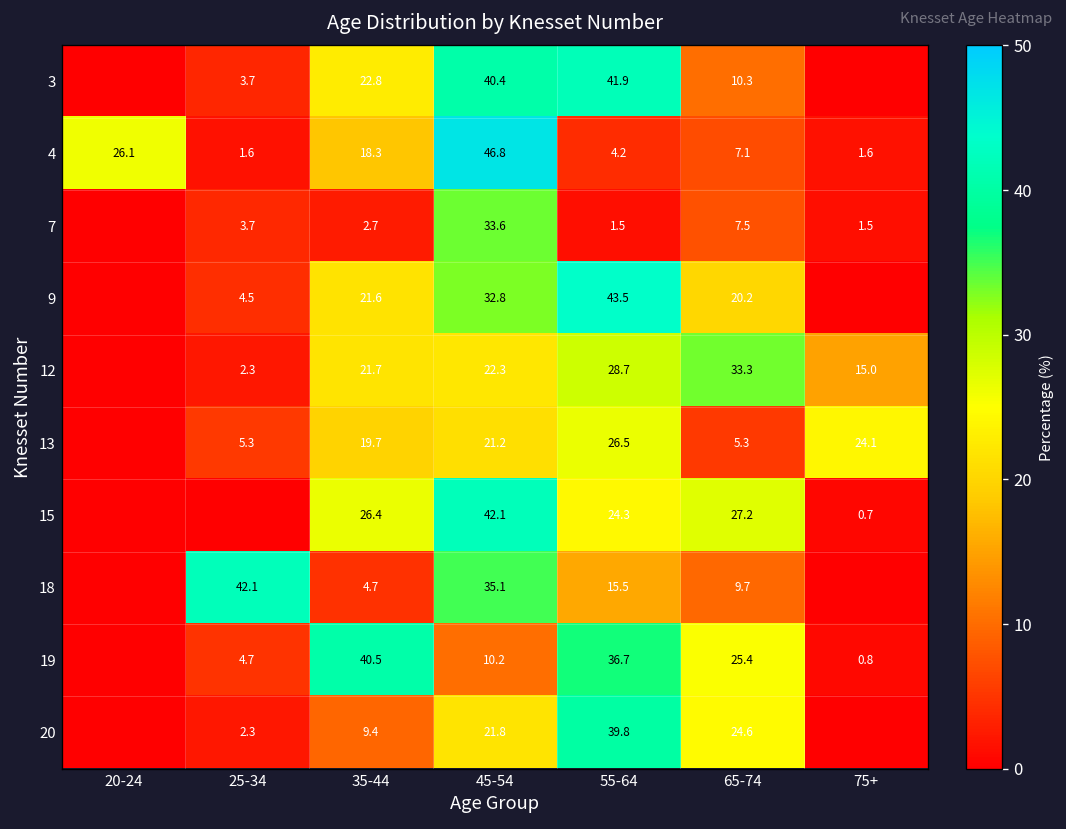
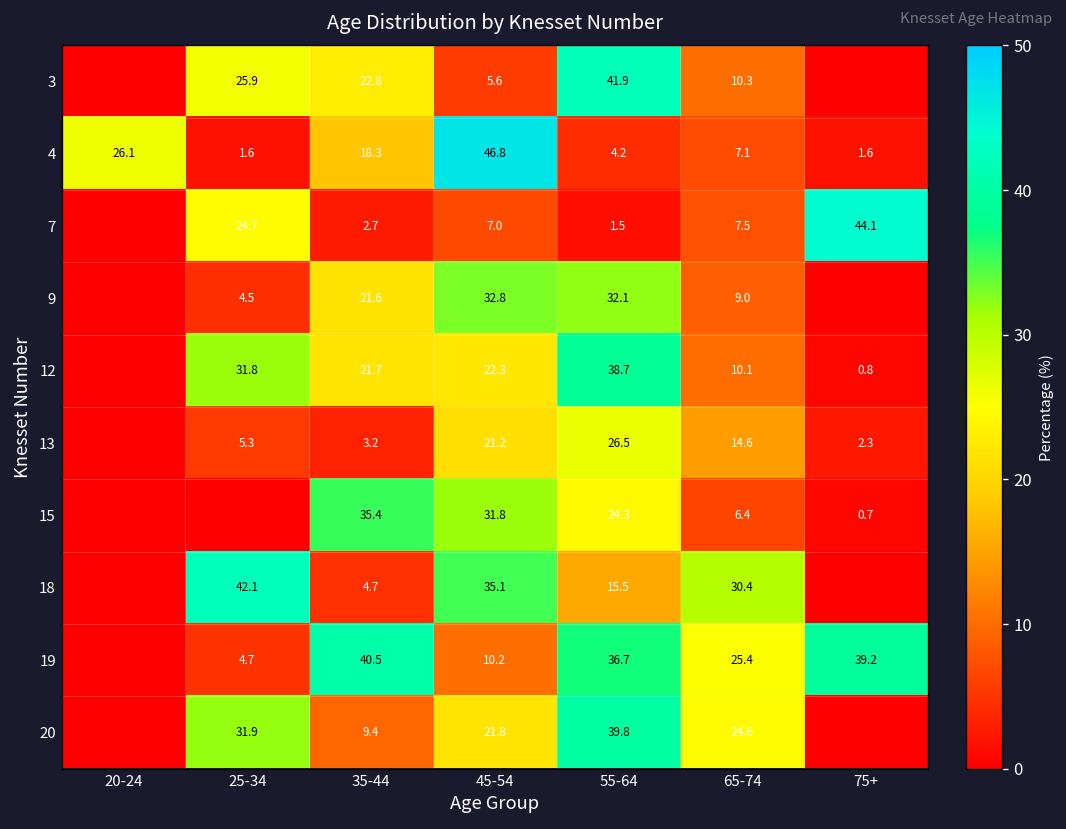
3, 25-34: 3.7 -> 25.9
3, 45-54: 40.4 -> 5.6
7, 25-34: 3.7 -> 24.7
7, 45-54: 33.6 -> 7.0
7, 75+: 1.5 -> 44.1
9, 55-64: 43.5 -> 32.1
9, 65-74: 20.2 -> 9.0
12, 25-34: 2.3 -> 31.8
12, 55-64: 28.7 -> 38.7
12, 65-74: 33.3 -> 10.1
12, 75+: 15.0 -> 0.8
13, 35-44: 19.7 -> 3.2
13, 65-74: 5.3 -> 14.6
13, 75+: 24.1 -> 2.3
15, 35-44: 26.4 -> 35.4
15, 45-54: 42.1 -> 31.8
15, 65-74: 27.2 -> 6.4
18, 65-74: 9.7 -> 30.4
19, 75+: 0.8 -> 39.2
20, 25-34: 2.3 -> 31.9
